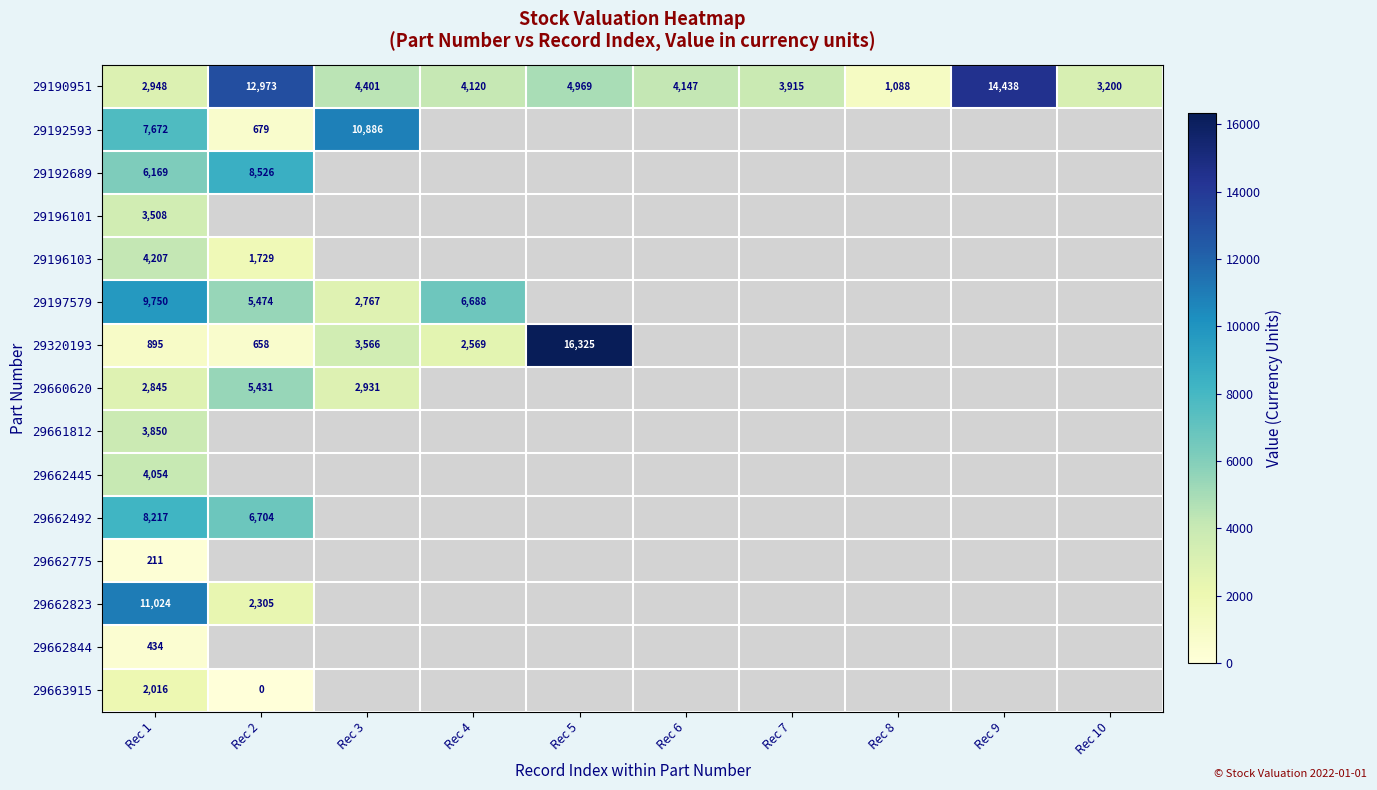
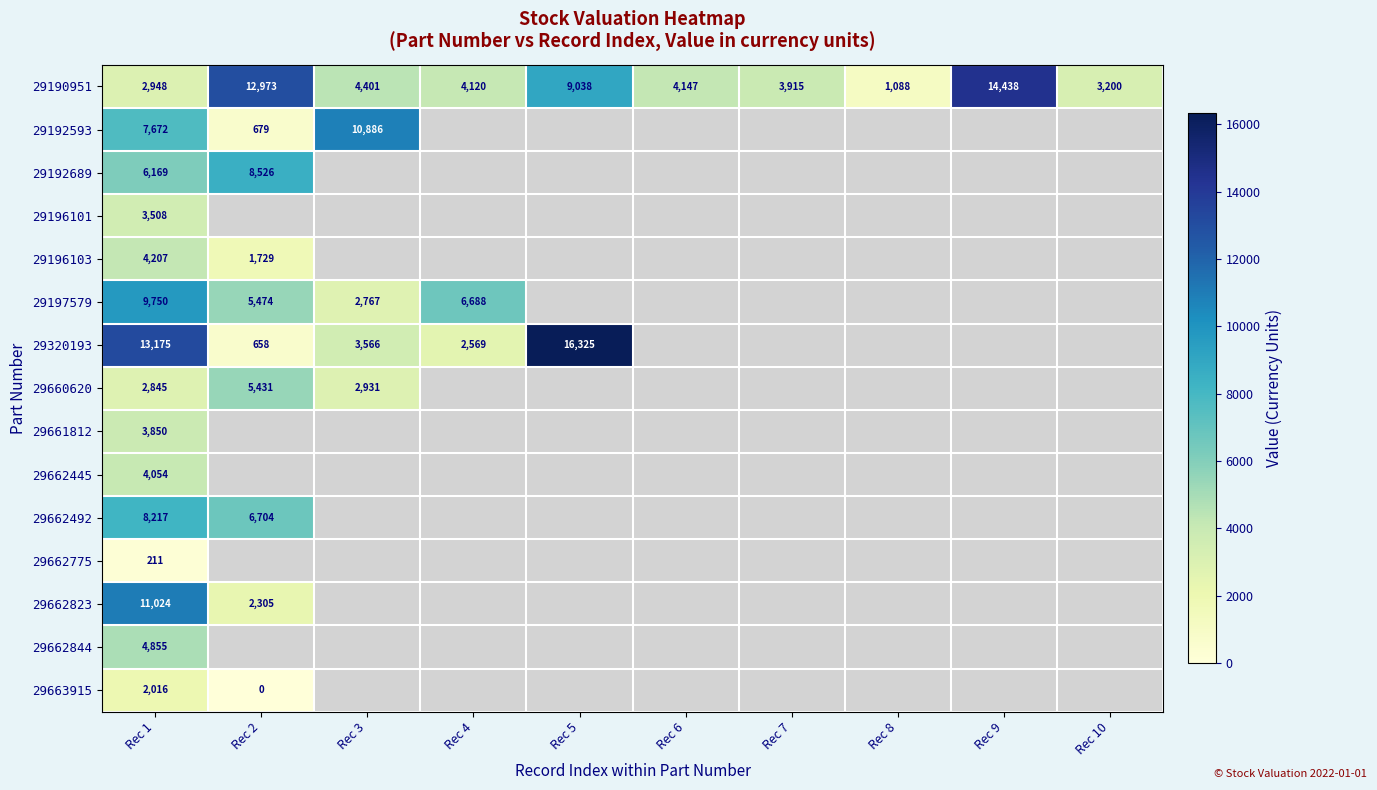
29190951, Rec 5: 4,969 -> 9,038
29320193, Rec 1: 895 -> 13,175
29662844, Rec 1: 434 -> 4,855
